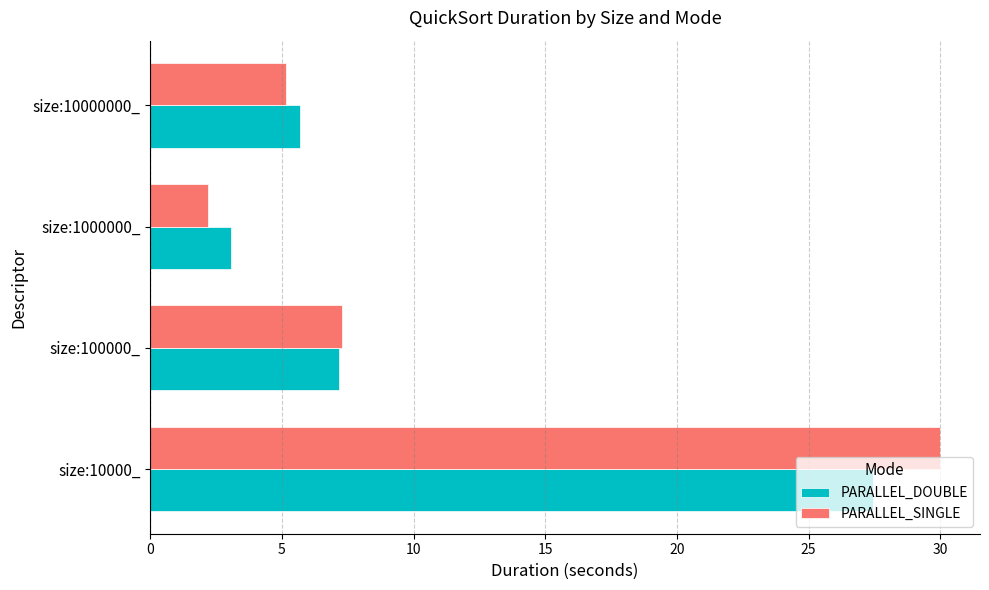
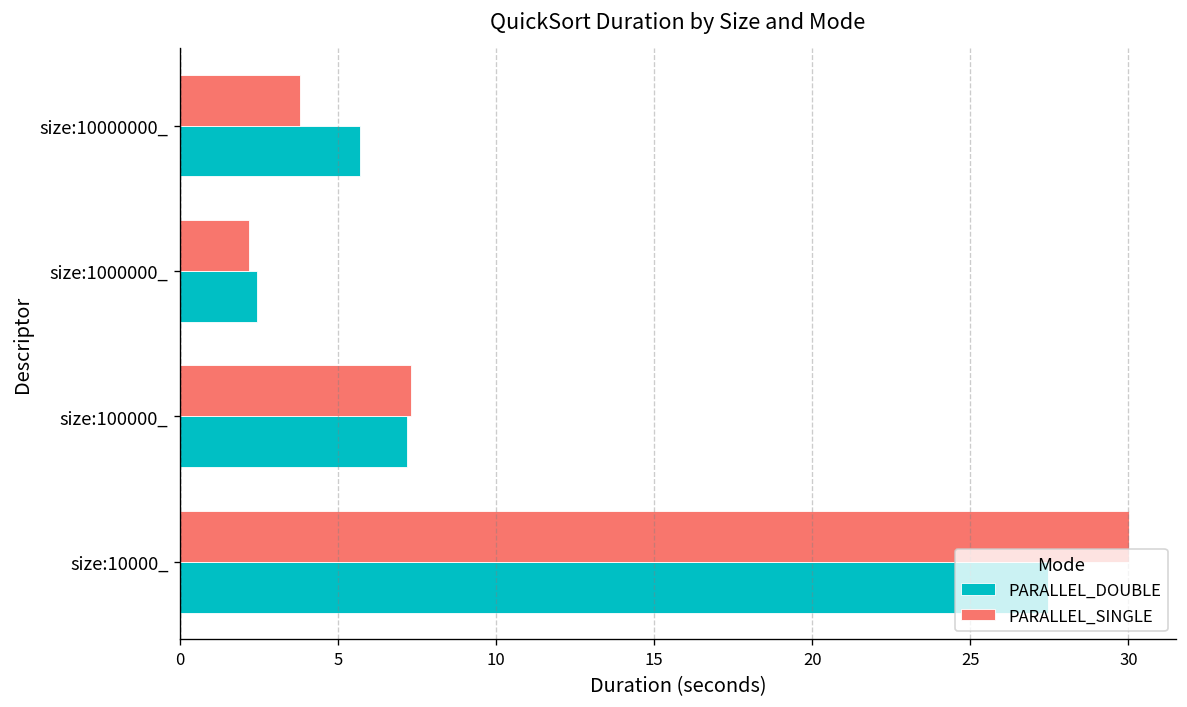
PARALLEL_SINGLE, size:10000000_: 5.1 -> 3.8
PARALLEL_DOUBLE, size:1000000_: 3.1 -> 2.4
